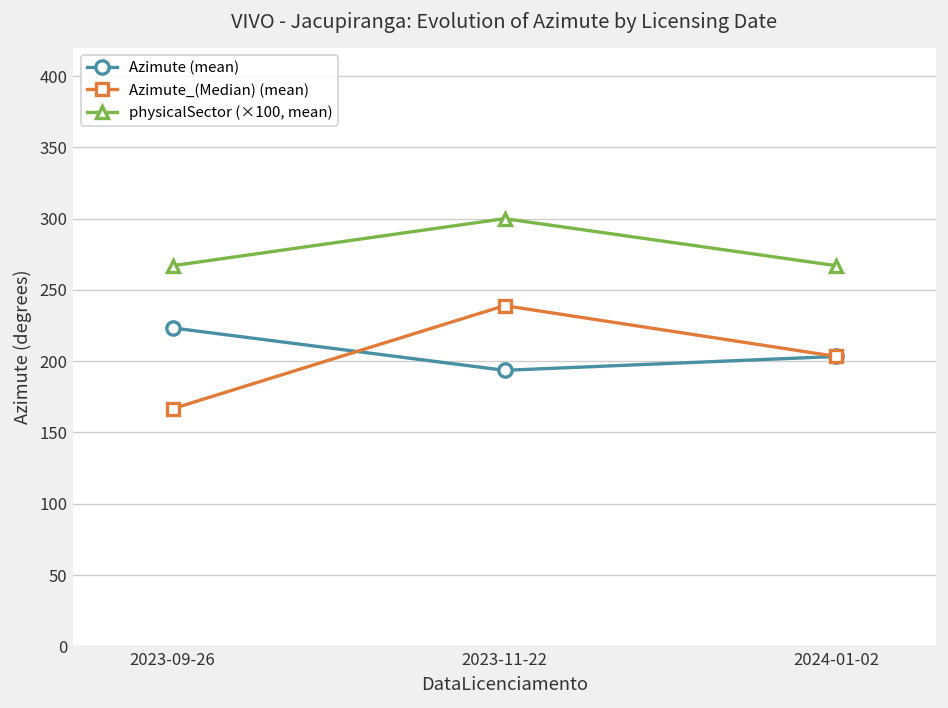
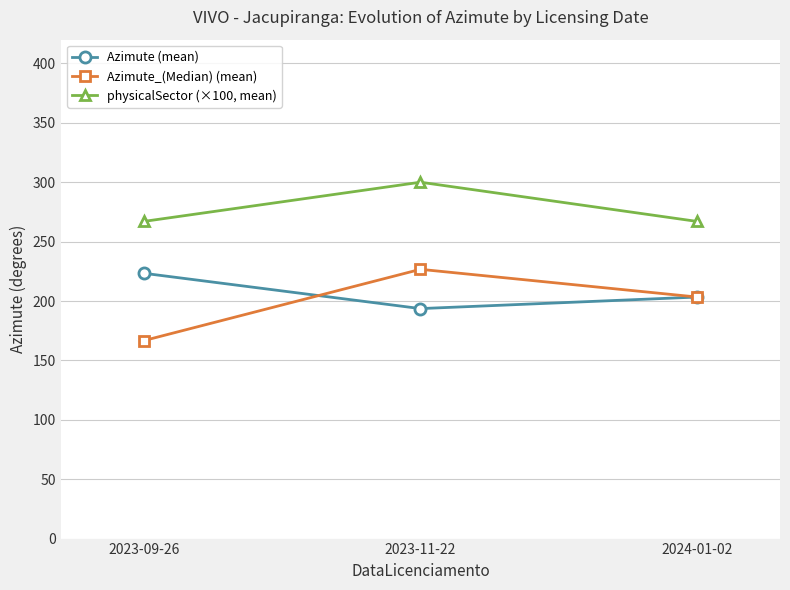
Azimute_(Median) (mean), 2023-11-22: 239 -> 227
